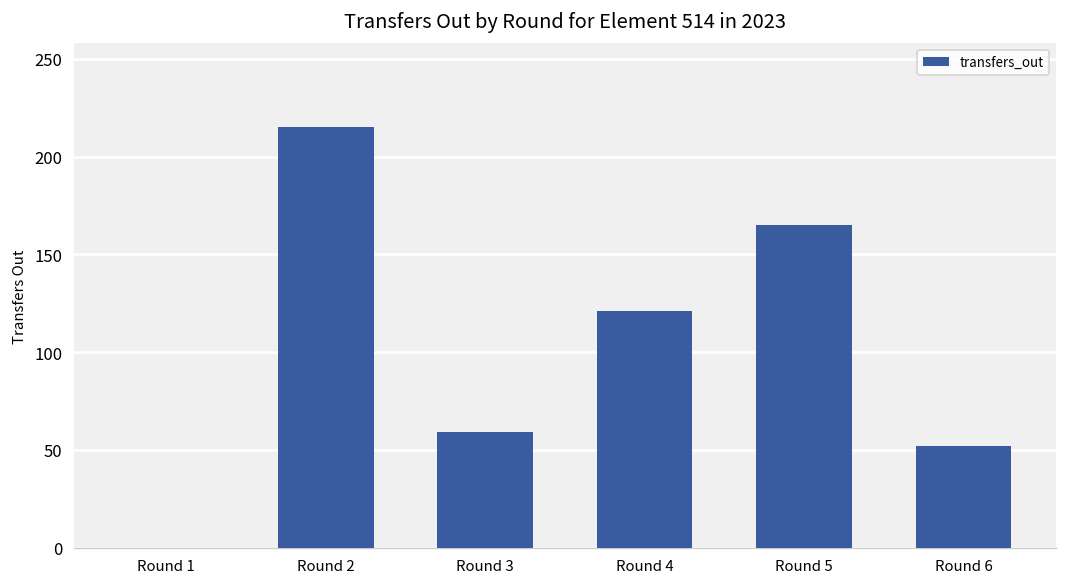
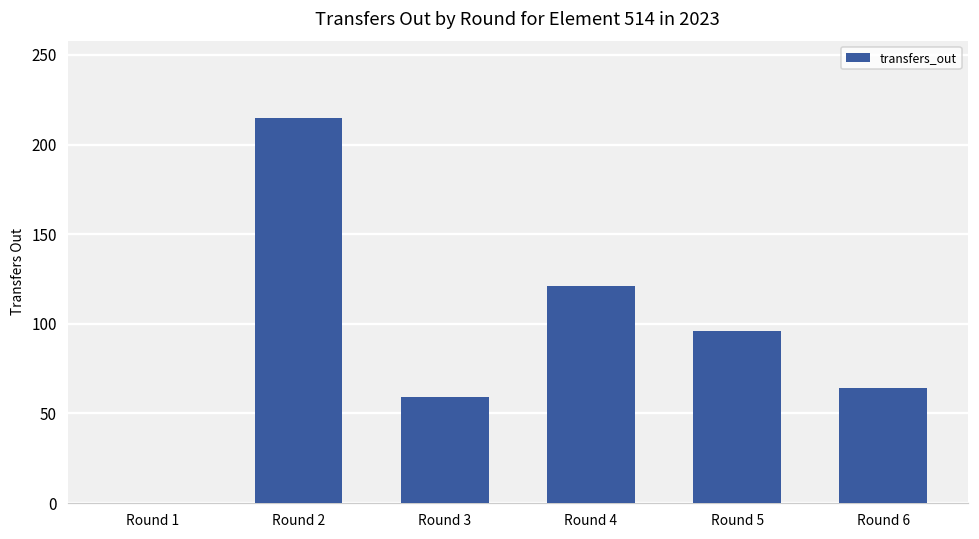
Round 5: 165 -> 96
Round 6: 52 -> 64
